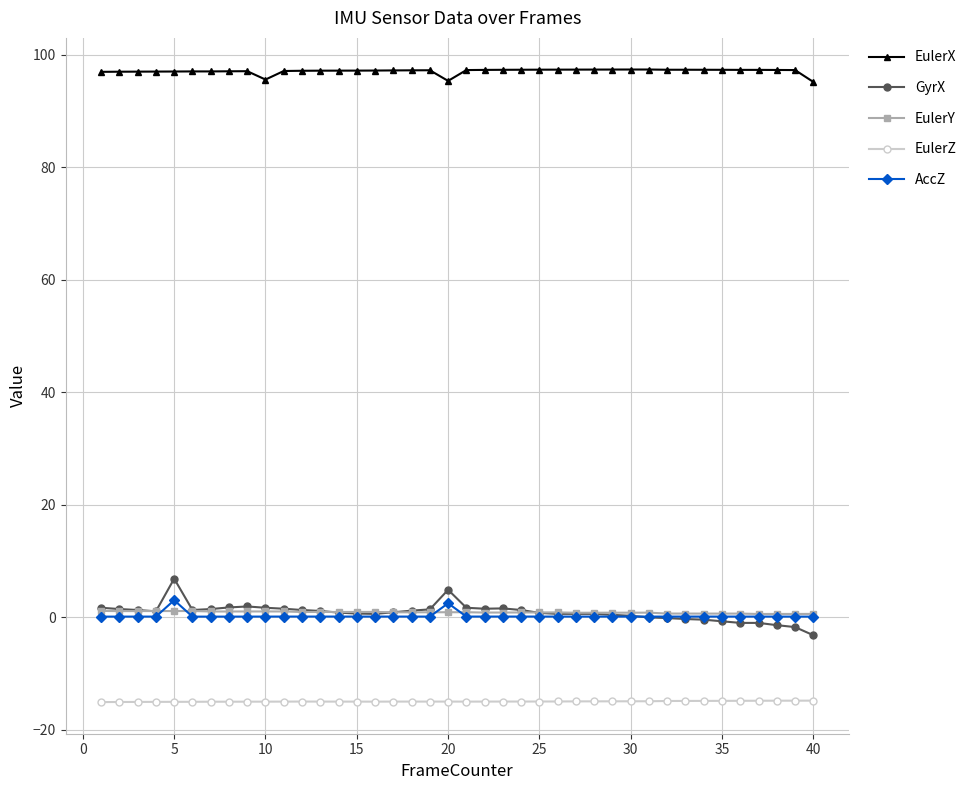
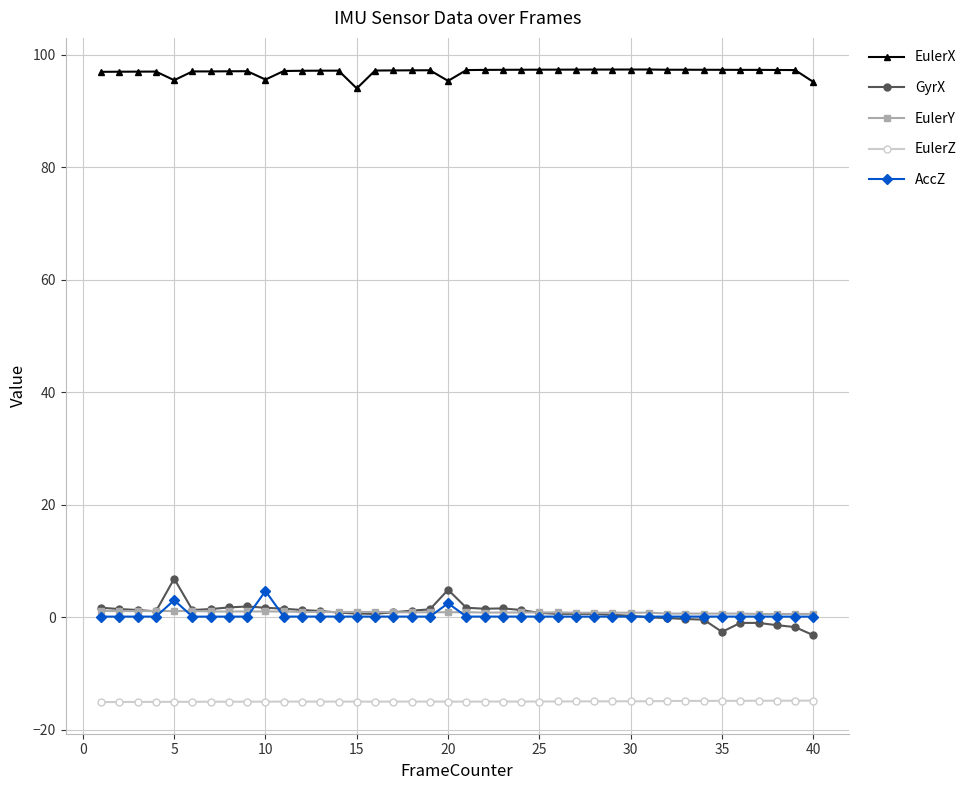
EulerX, 5: 97 -> 96
AccZ, 10: 0 -> 5
EulerX, 15: 97 -> 94
GyrX, 35: -1 -> -3
